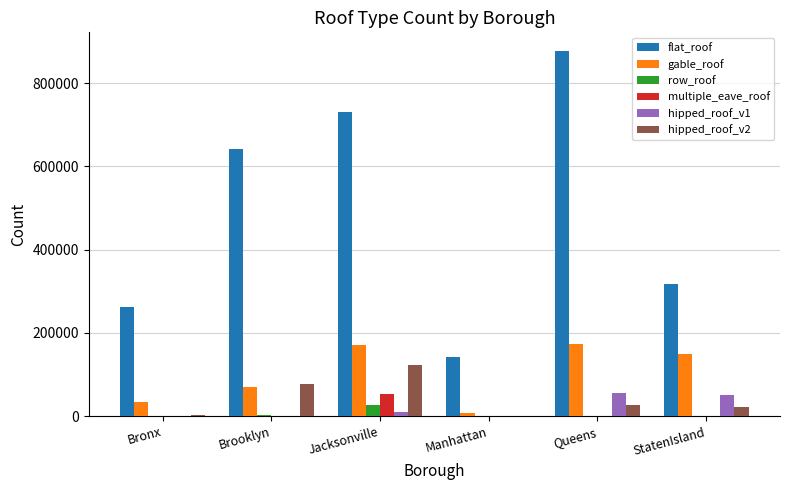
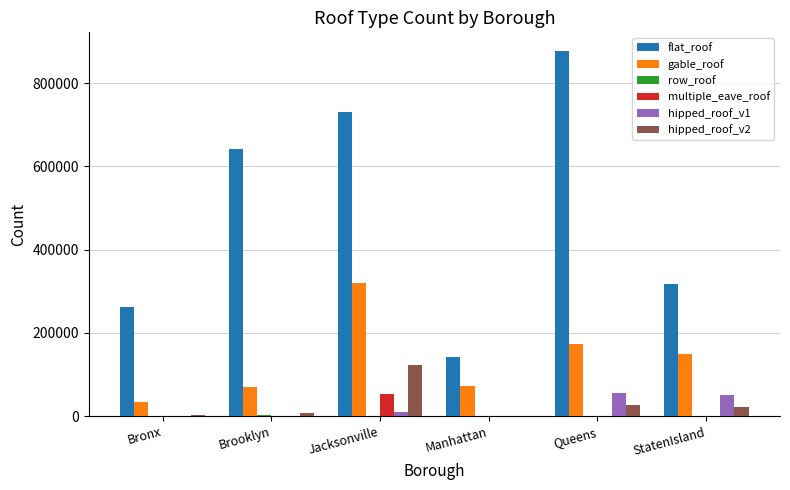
hipped_roof_v2, Brooklyn: 80000 -> 10000
gable_roof, Jacksonville: 170000 -> 320000
row_roof, Jacksonville: 30000 -> 0
gable_roof, Manhattan: 10000 -> 70000
